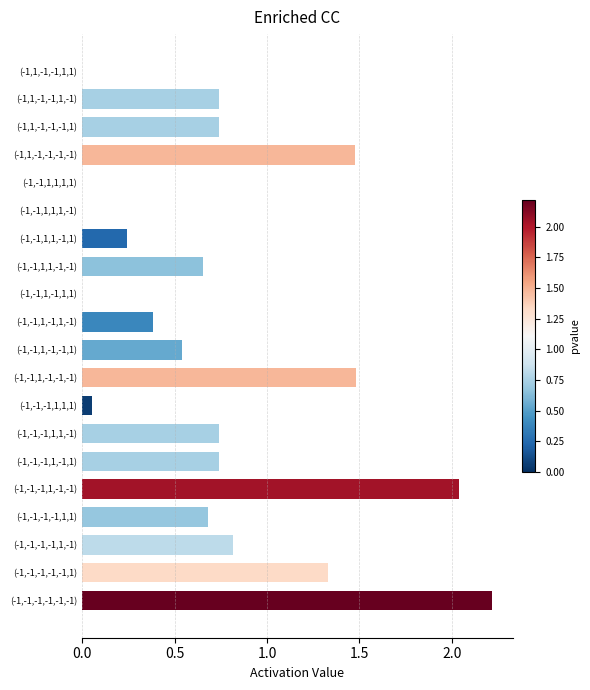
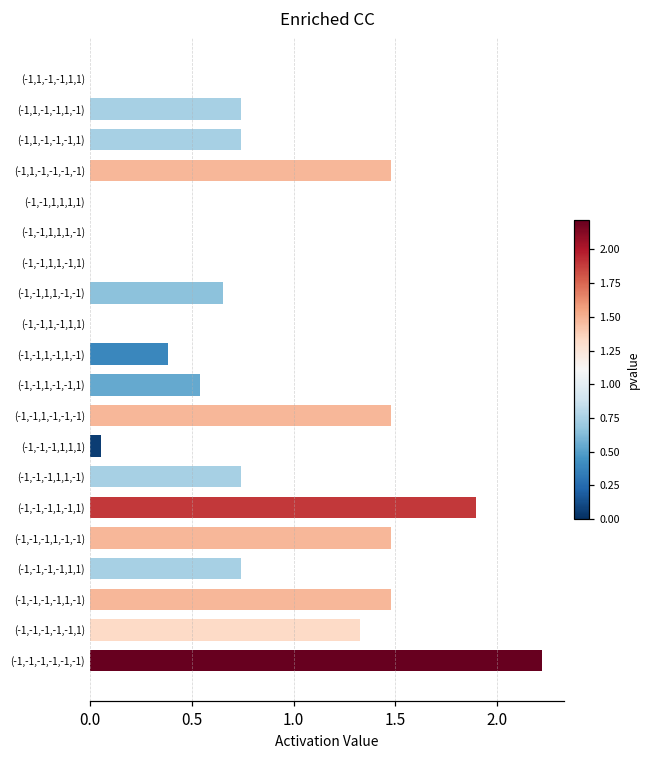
(-1,-1,1,1,-1,1): 0.24 -> 0.00
(-1,-1,-1,1,-1,1): 0.74 -> 1.90
(-1,-1,-1,1,-1,-1): 2.04 -> 1.48
(-1,-1,-1,-1,1,1): 0.68 -> 0.74
(-1,-1,-1,-1,1,-1): 0.82 -> 1.48
